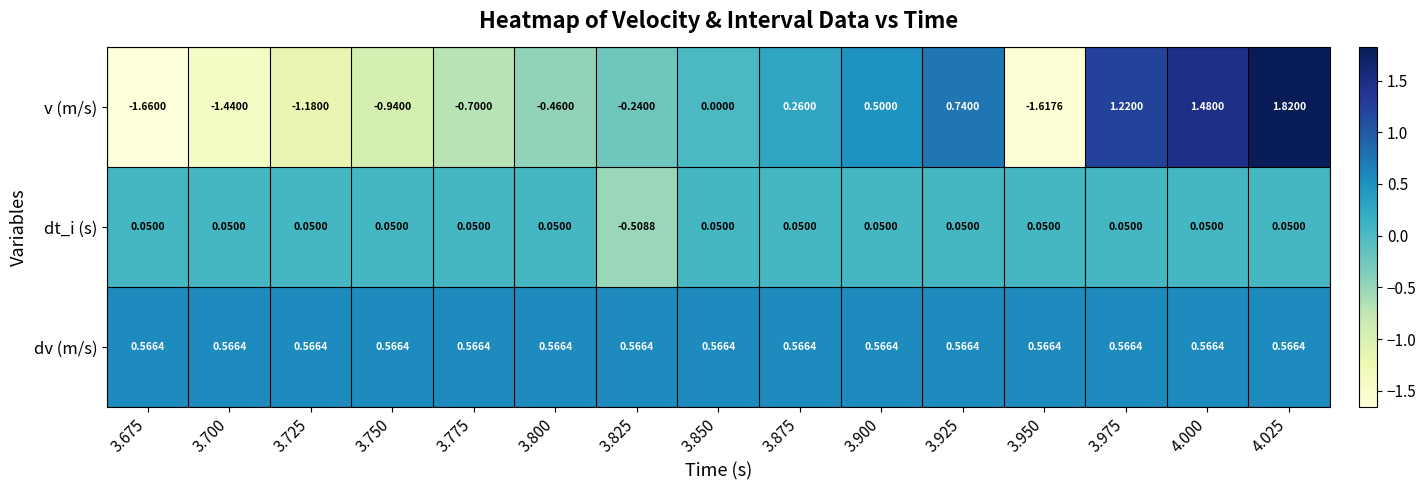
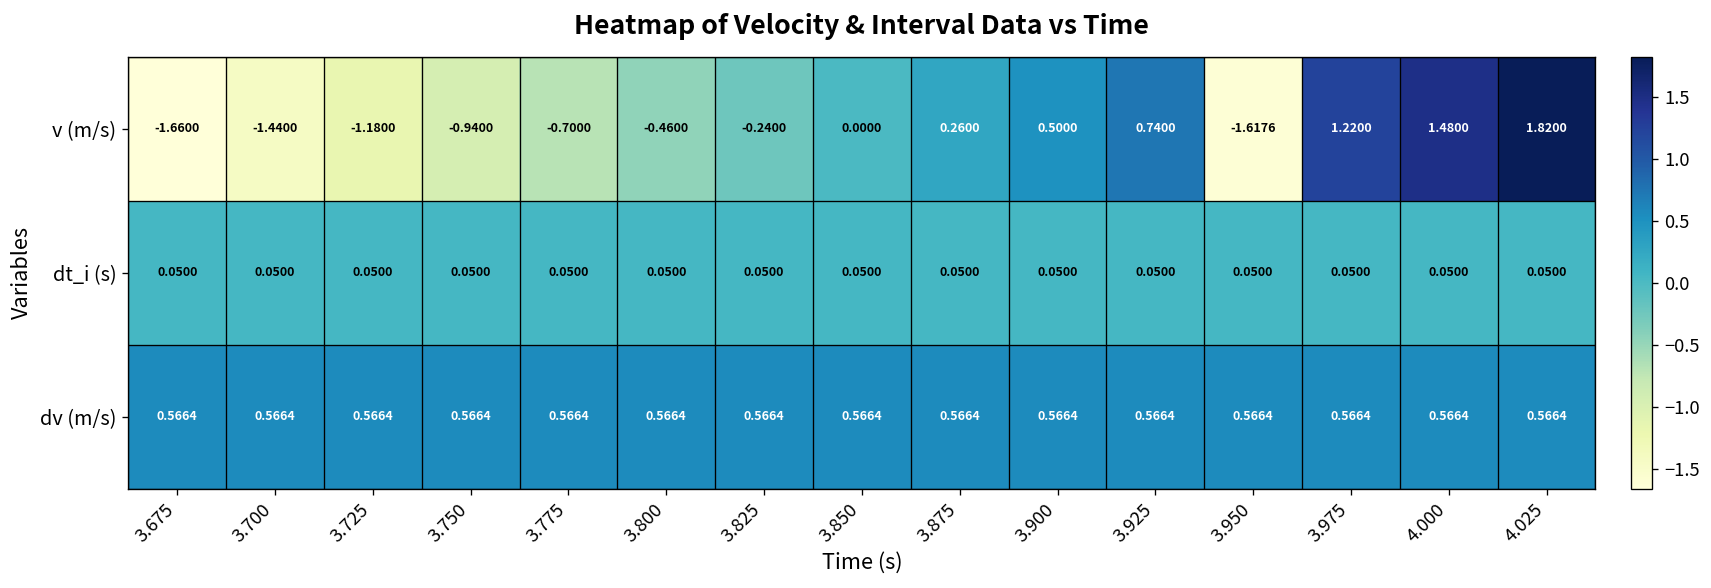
dt_i (s), 3.825: -0.5088 -> 0.0500
